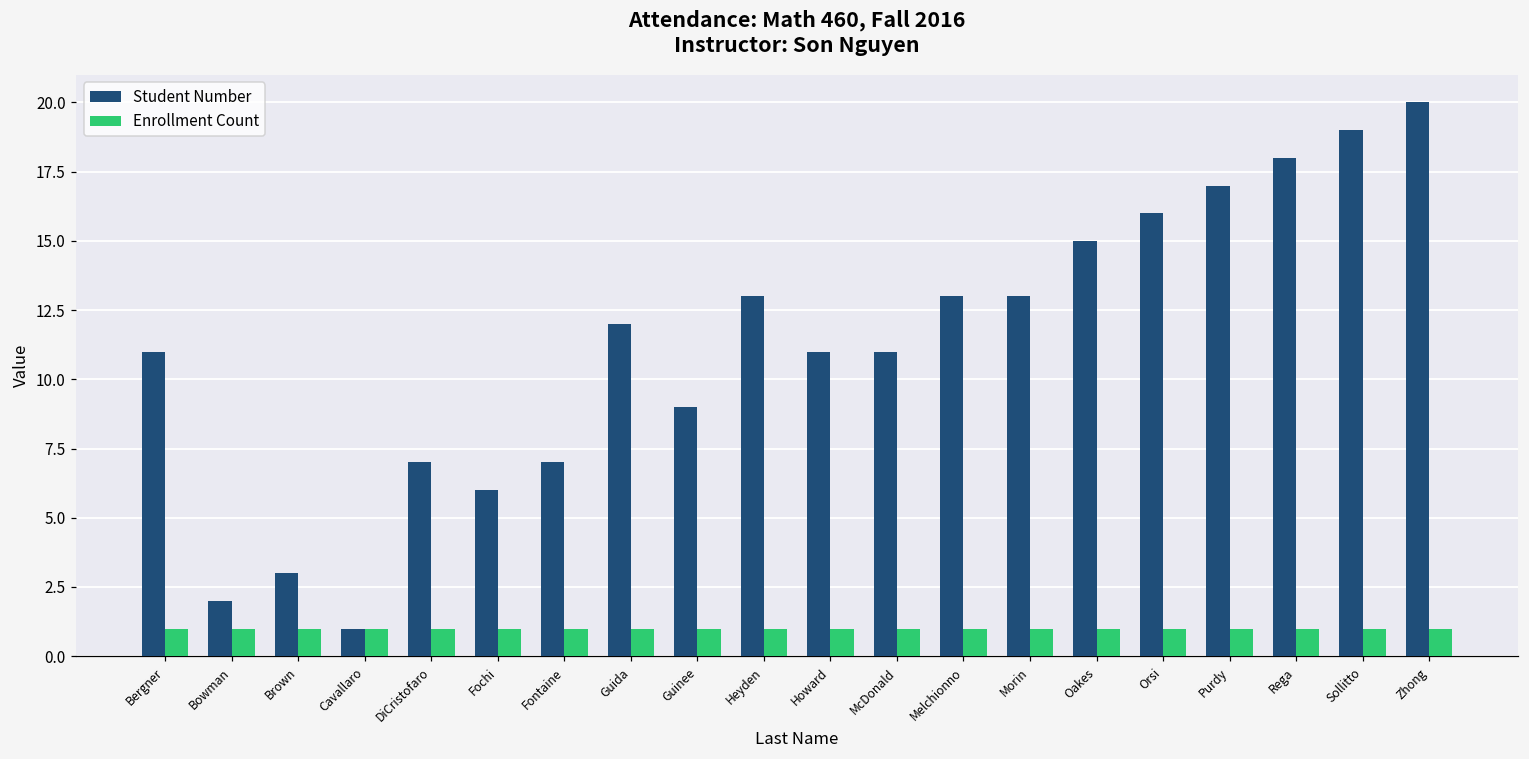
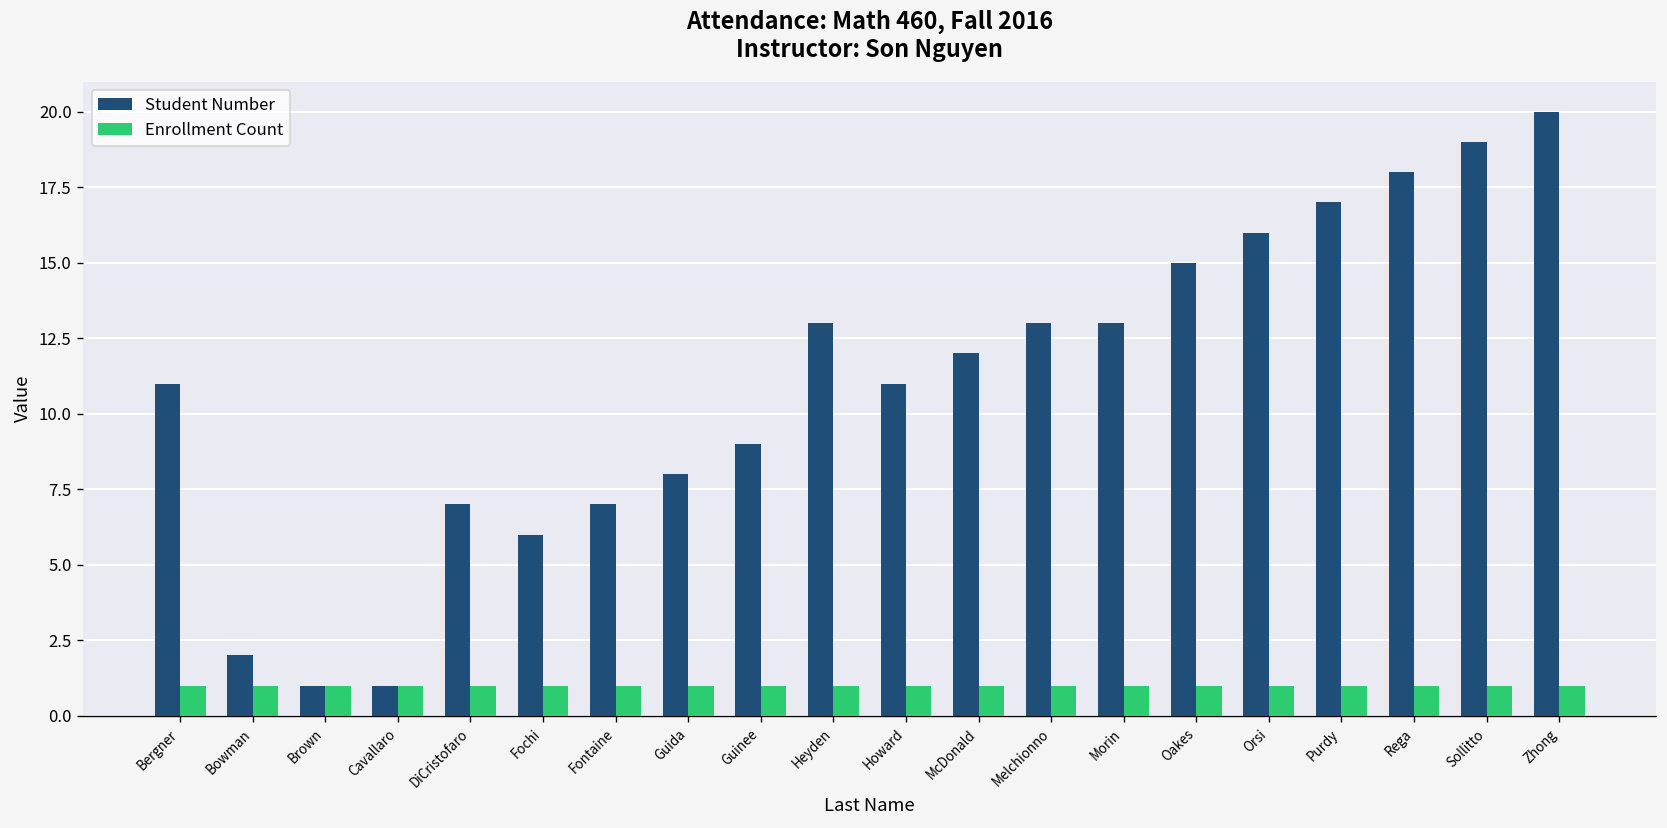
Student Number, Brown: 3 -> 1
Student Number, Guida: 12 -> 8
Student Number, McDonald: 11 -> 12
